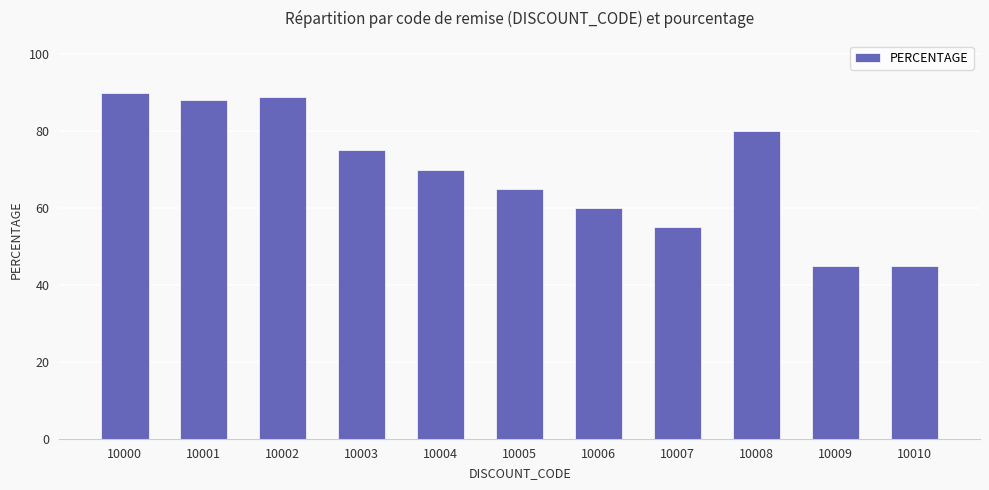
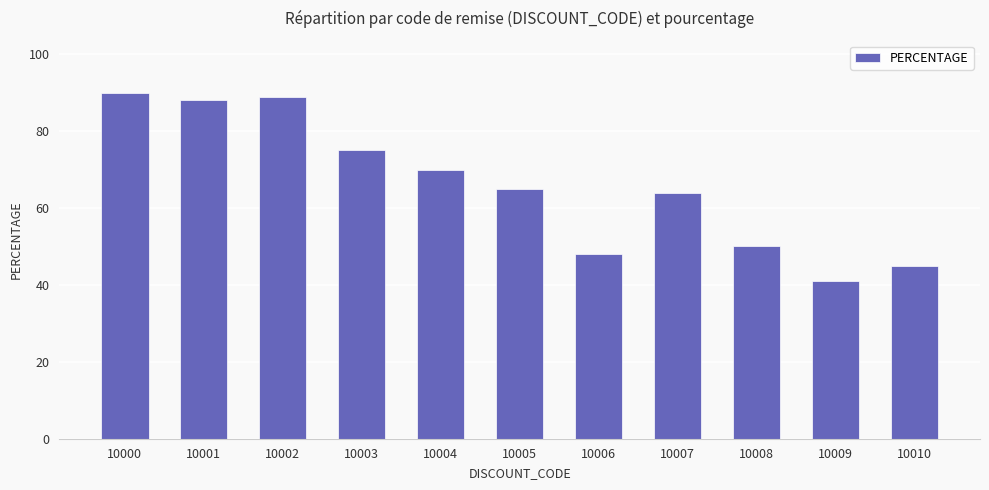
10006: 60 -> 48
10007: 55 -> 64
10008: 80 -> 50
10009: 45 -> 41
